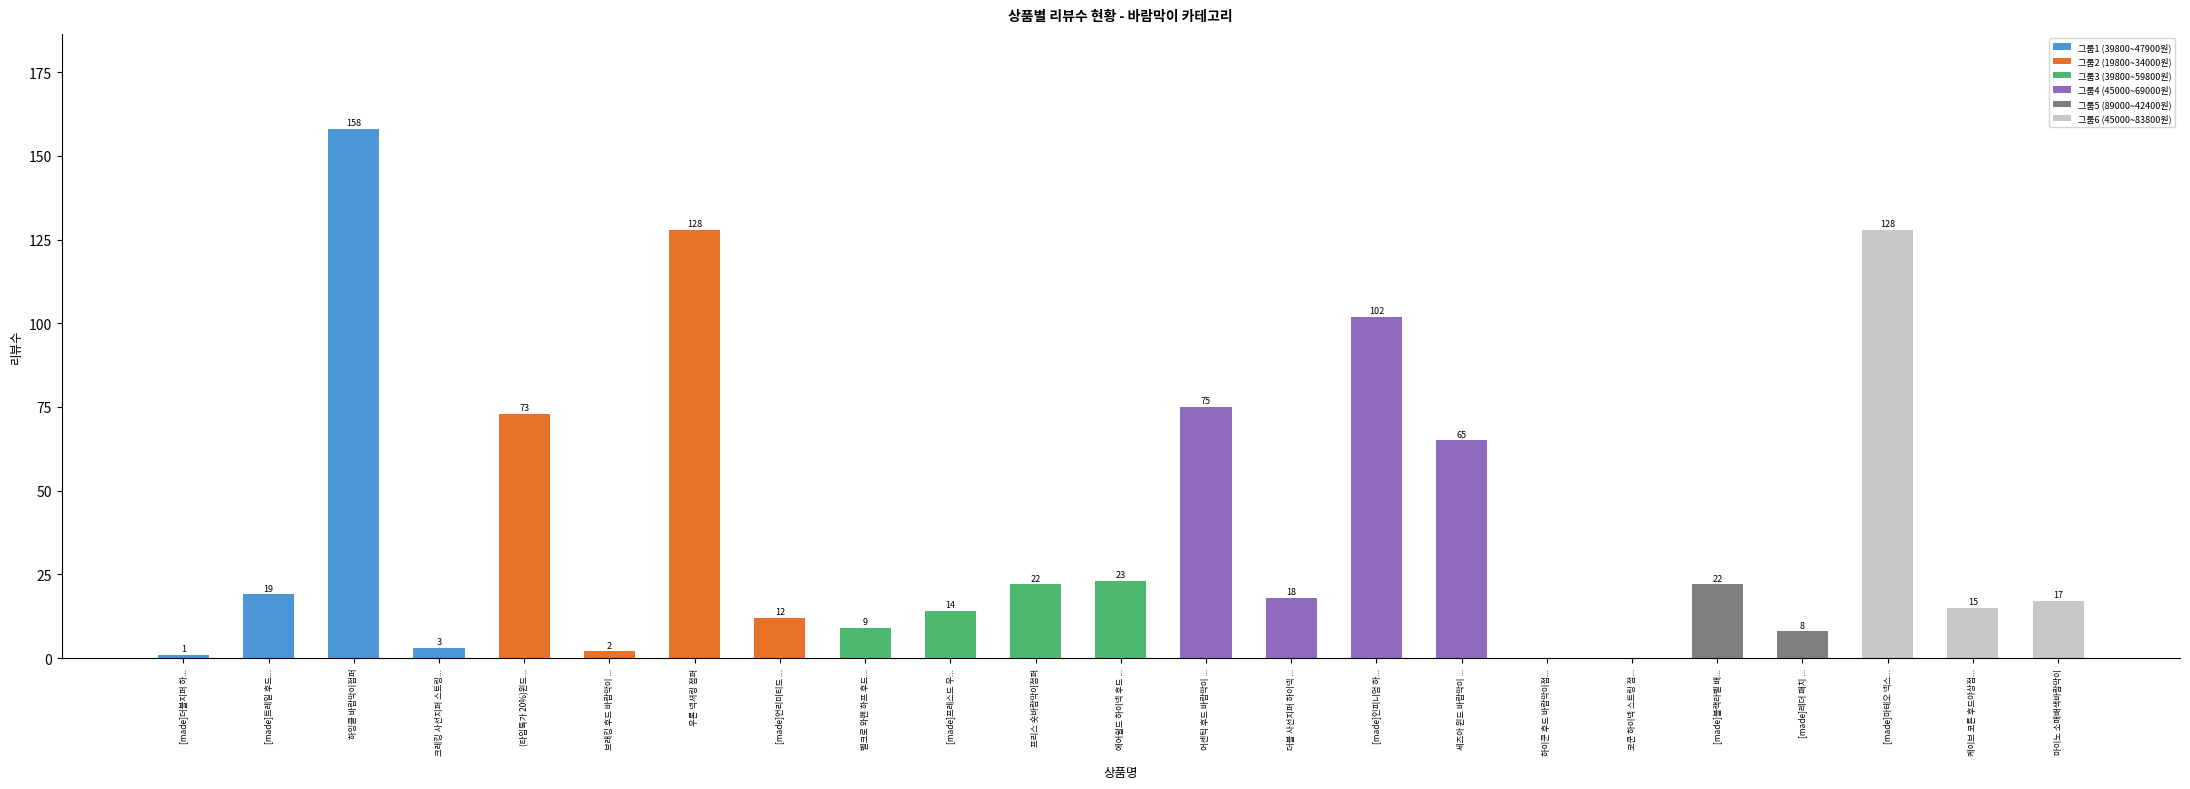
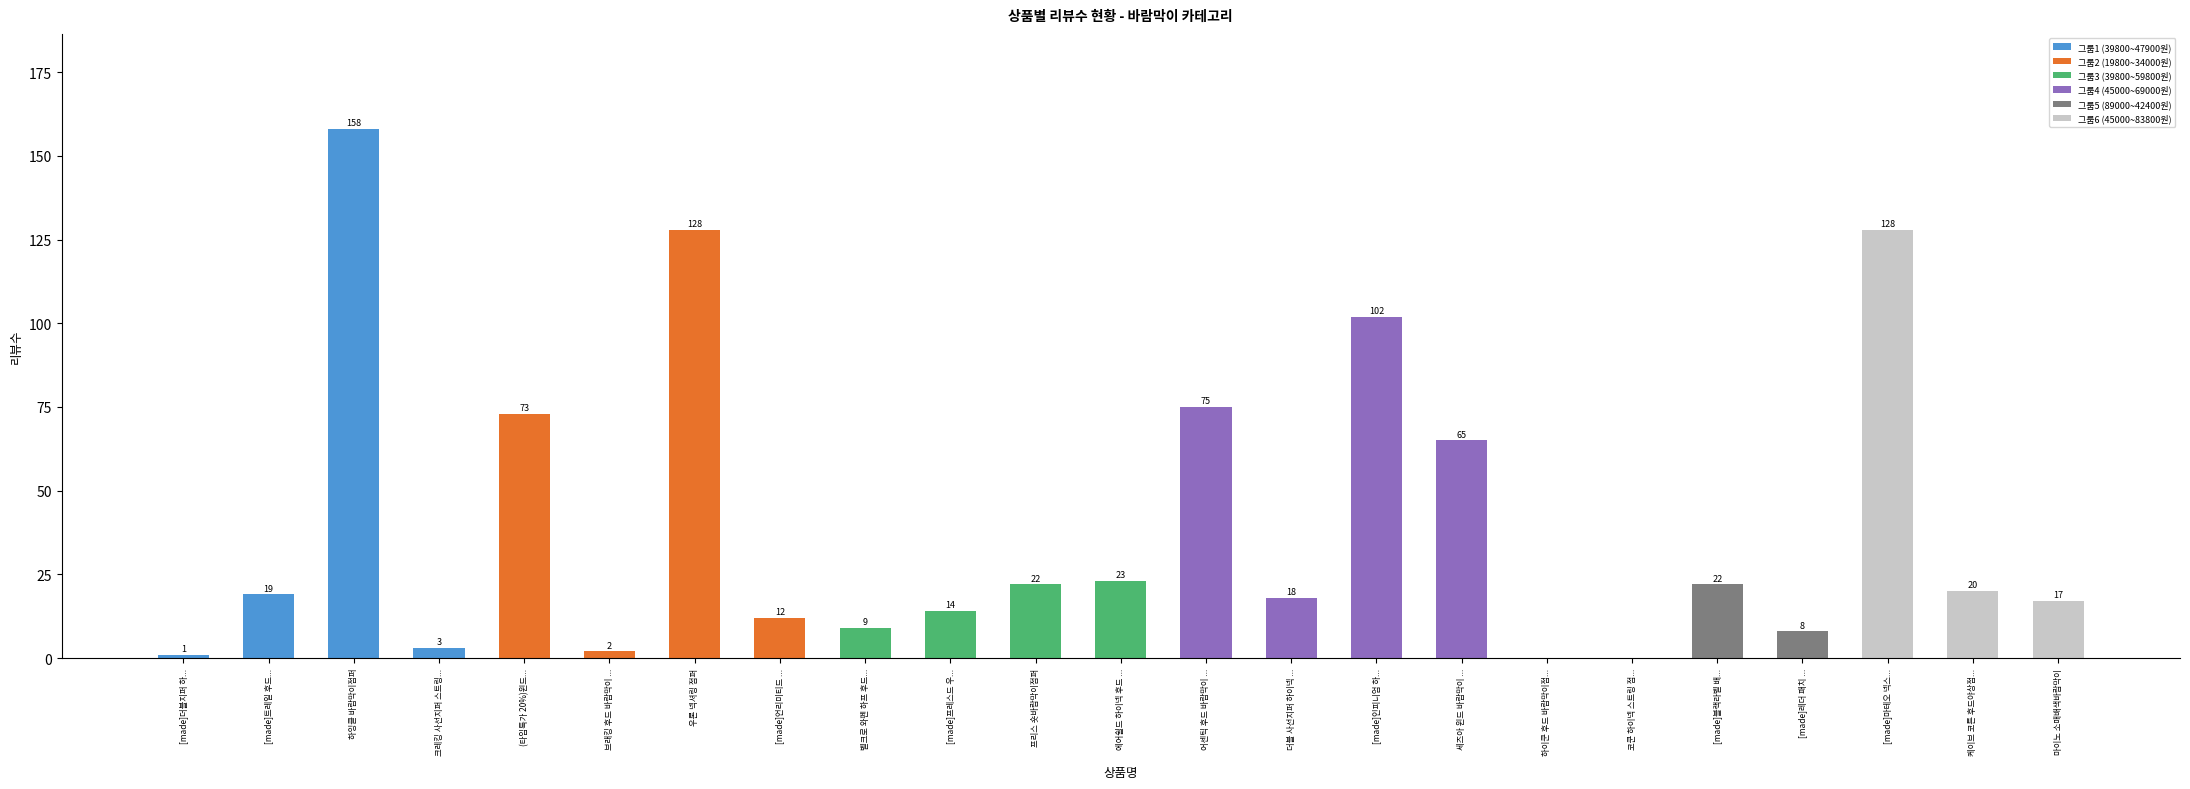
케이브 코튼 후드야상점...: 15 -> 20
